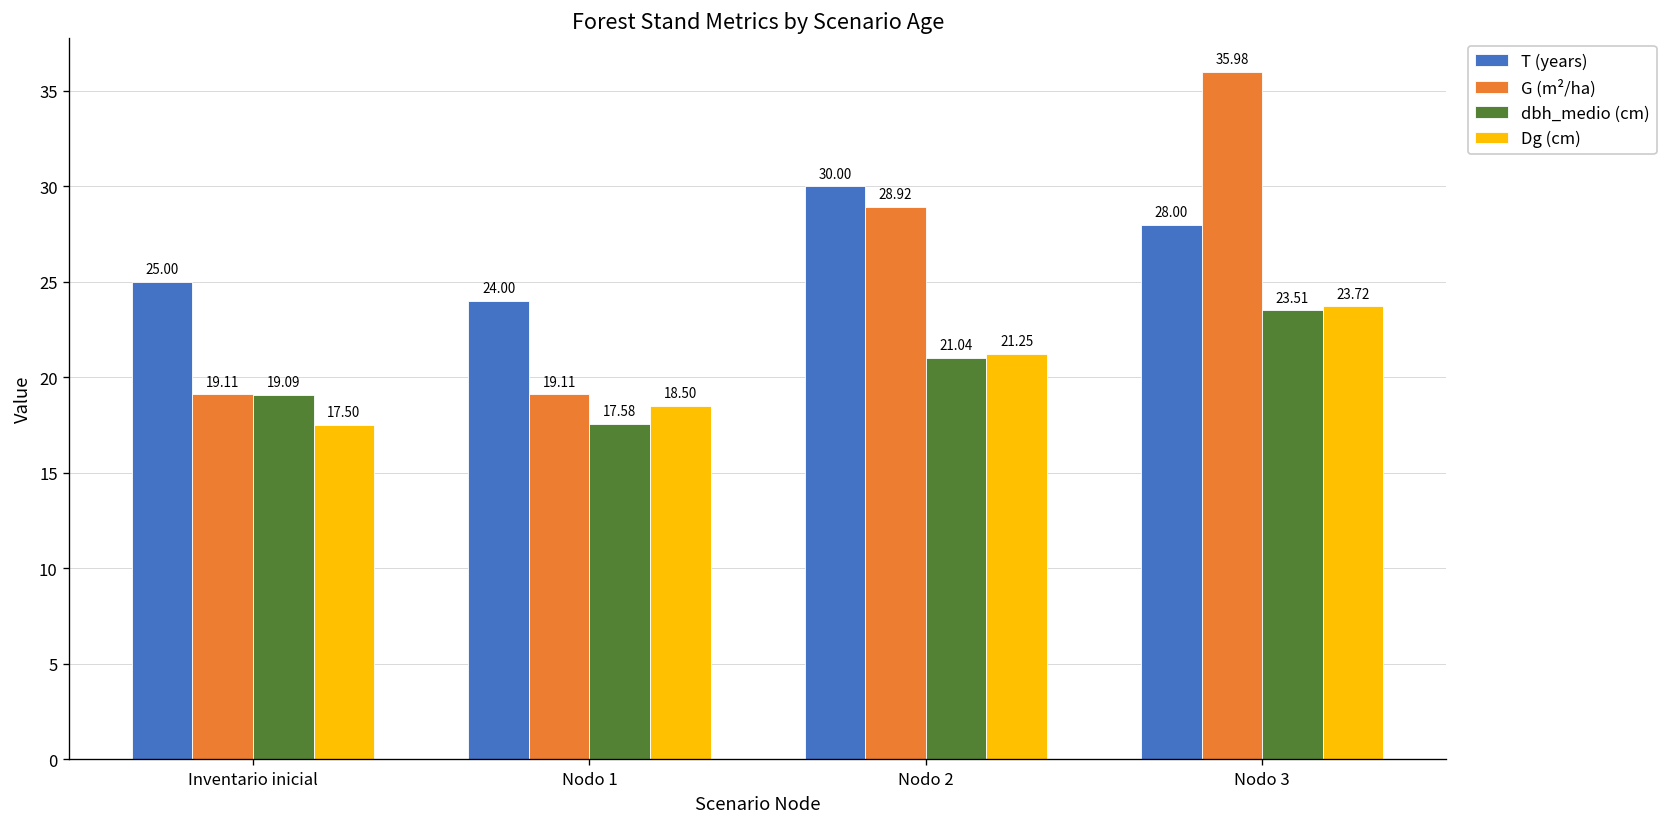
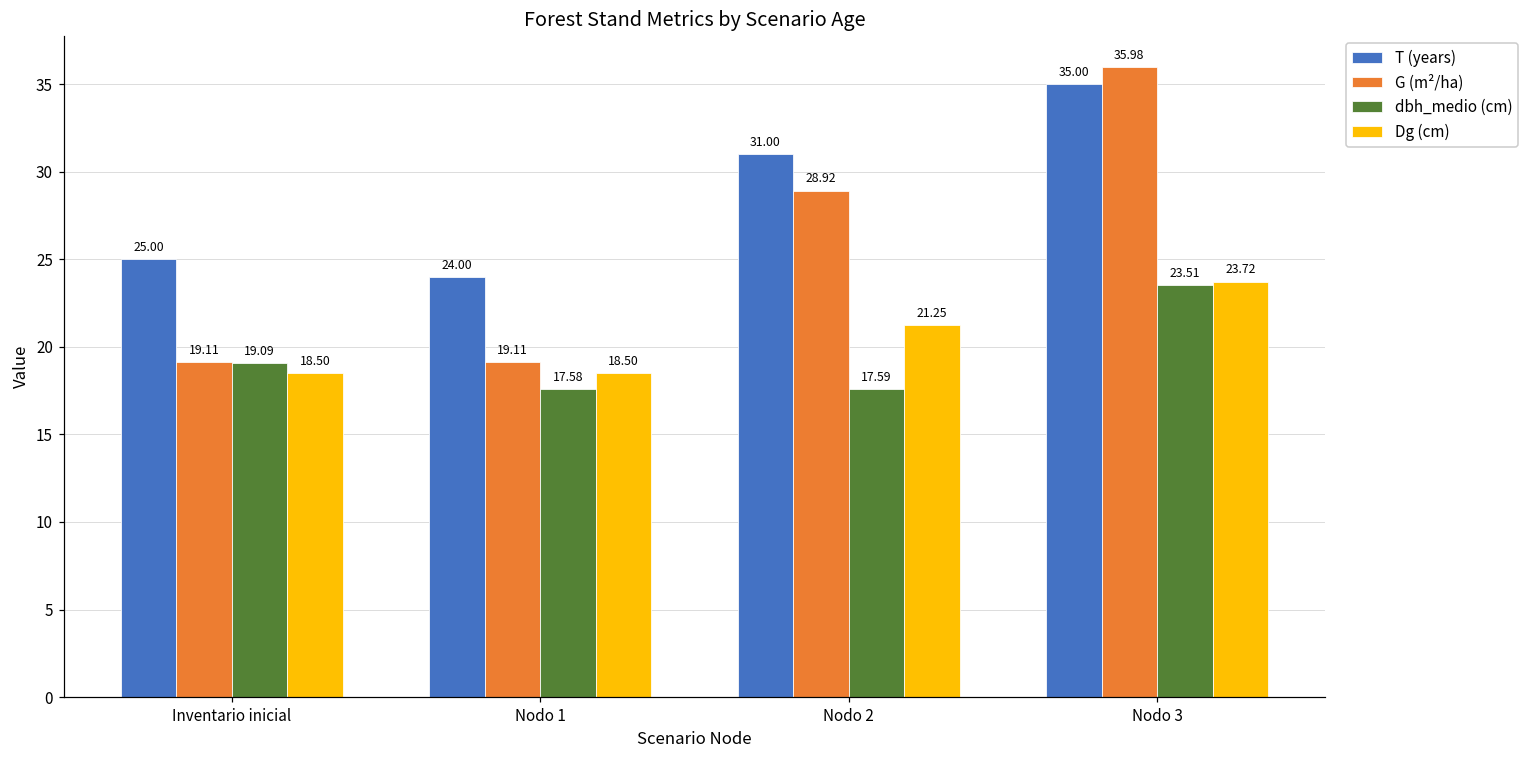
Dg (cm), Inventario inicial: 17.50 -> 18.50
T (years), Nodo 2: 30.00 -> 31.00
dbh_medio (cm), Nodo 2: 21.04 -> 17.59
T (years), Nodo 3: 28.00 -> 35.00
